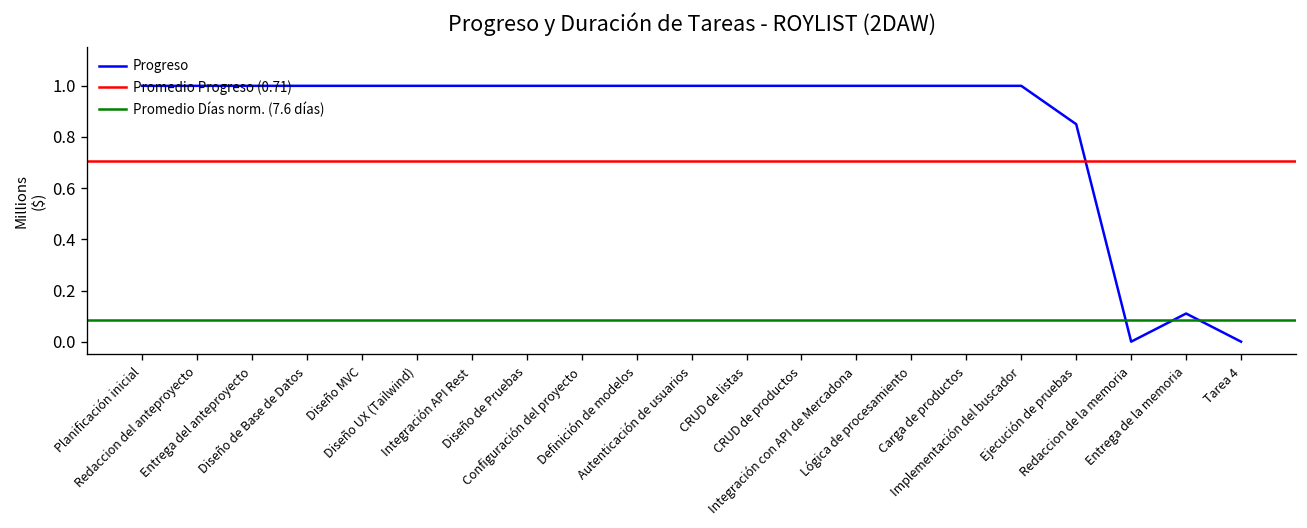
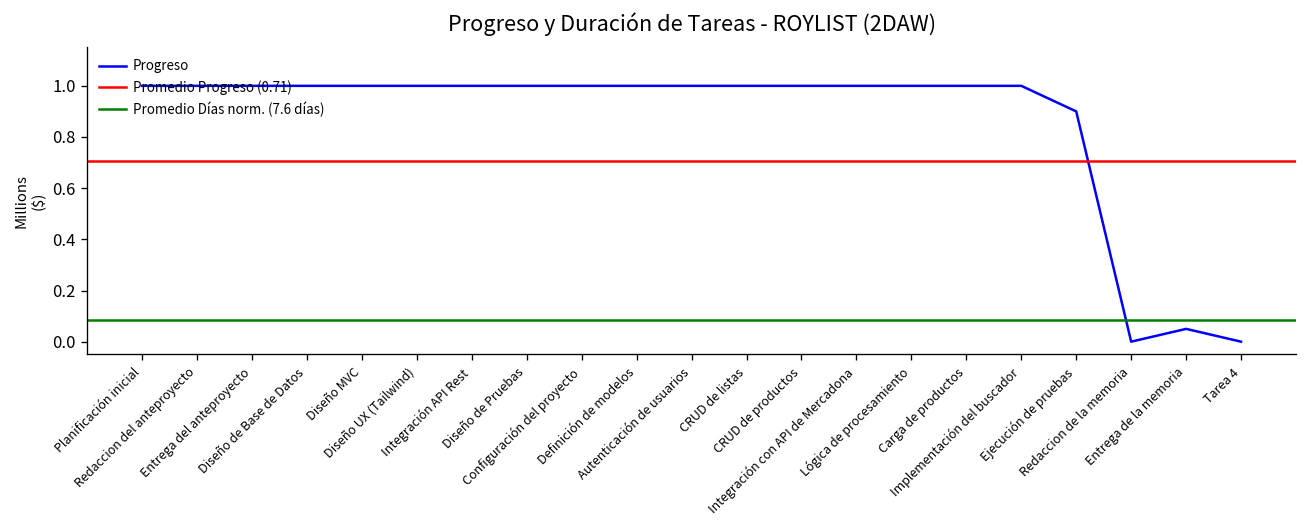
Ejecución de pruebas: 0.85 -> 0.90
Entrega de la memoria: 0.11 -> 0.05
